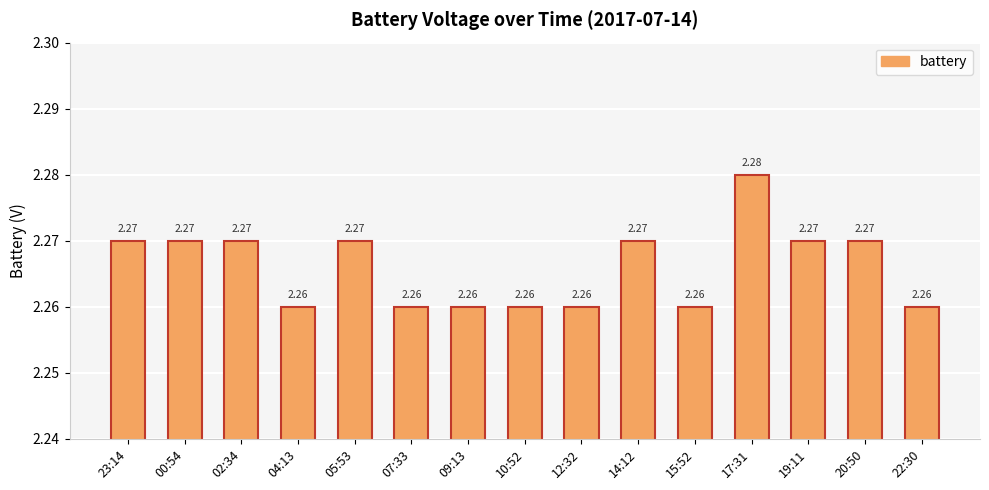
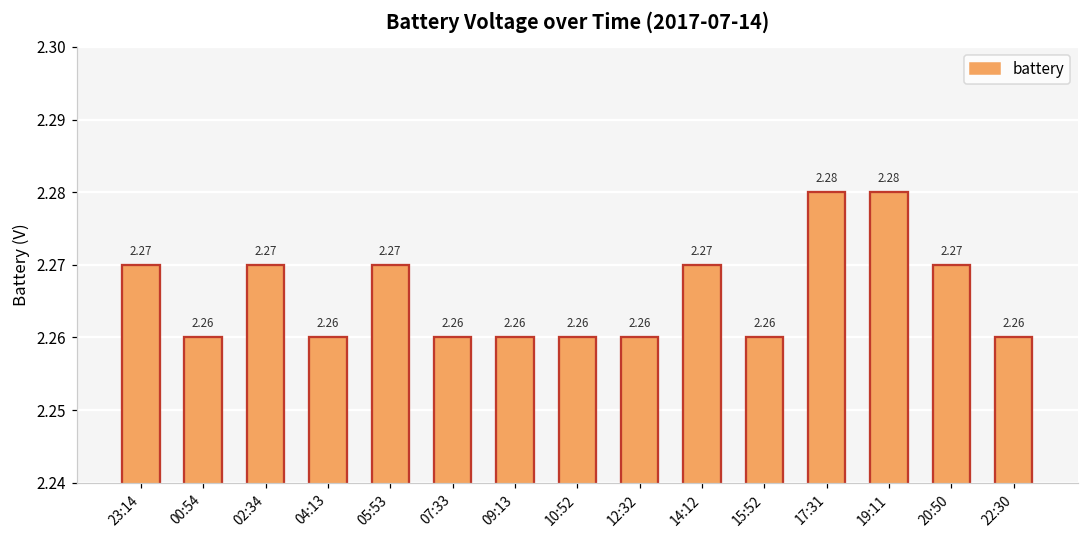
00:54: 2.27 -> 2.26
19:11: 2.27 -> 2.28
